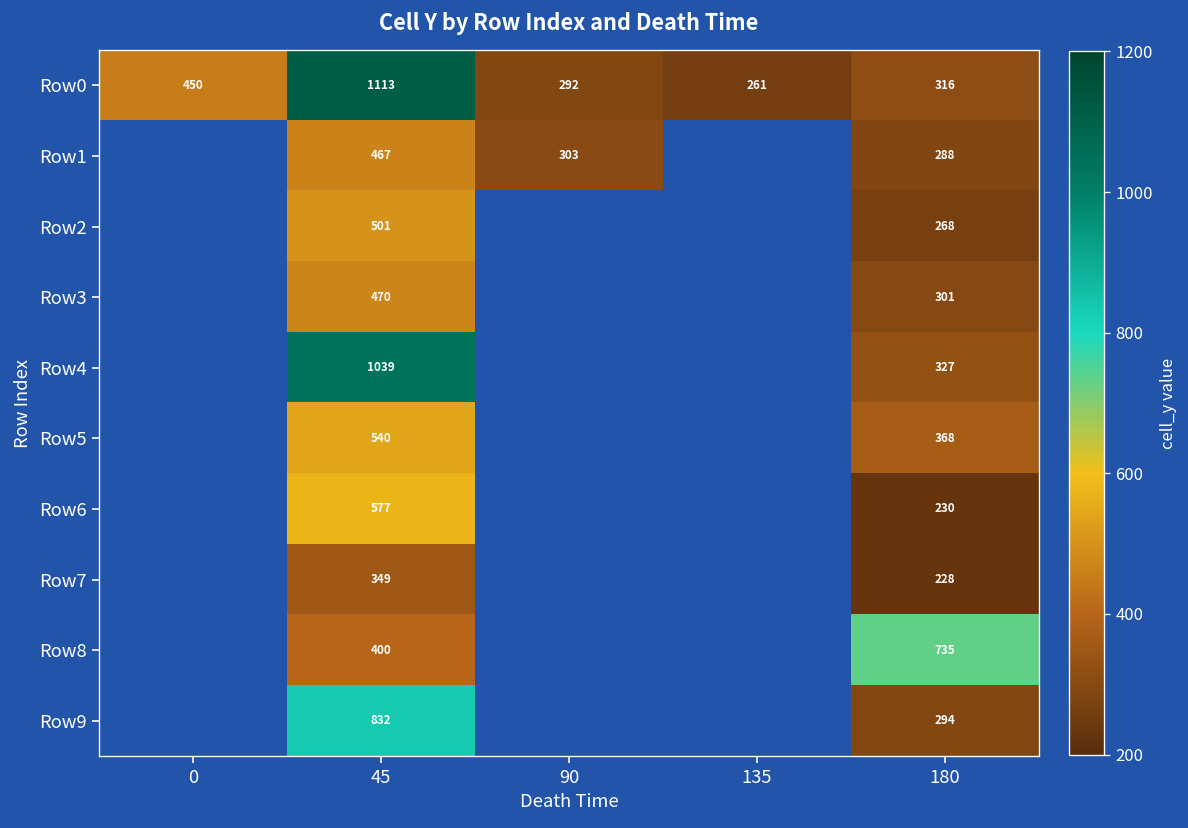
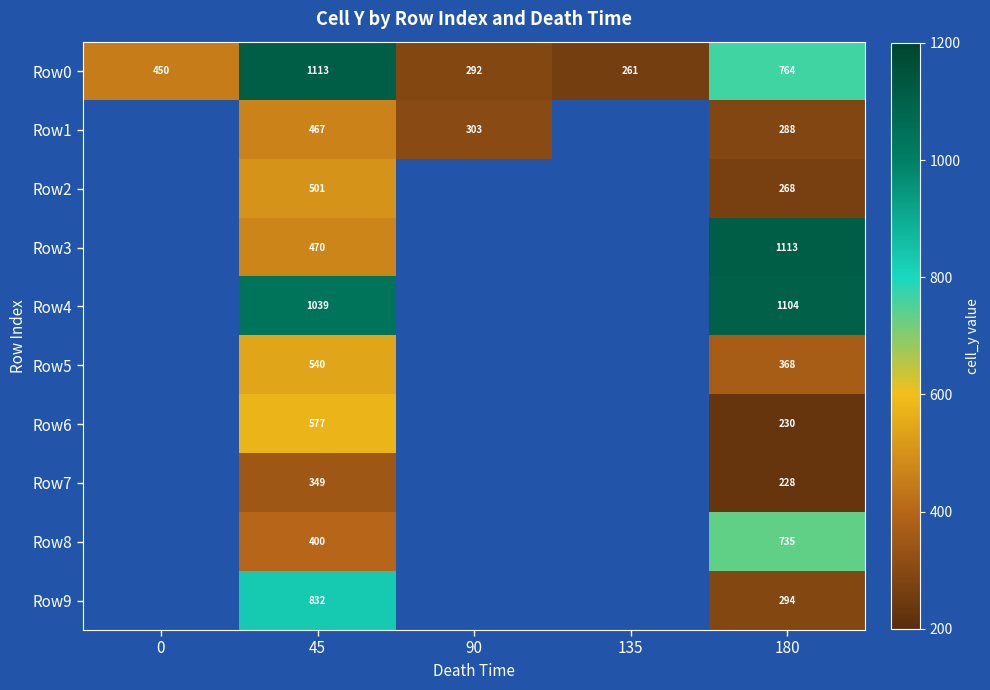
Row0, 180: 316 -> 764
Row3, 180: 301 -> 1113
Row4, 180: 327 -> 1104
